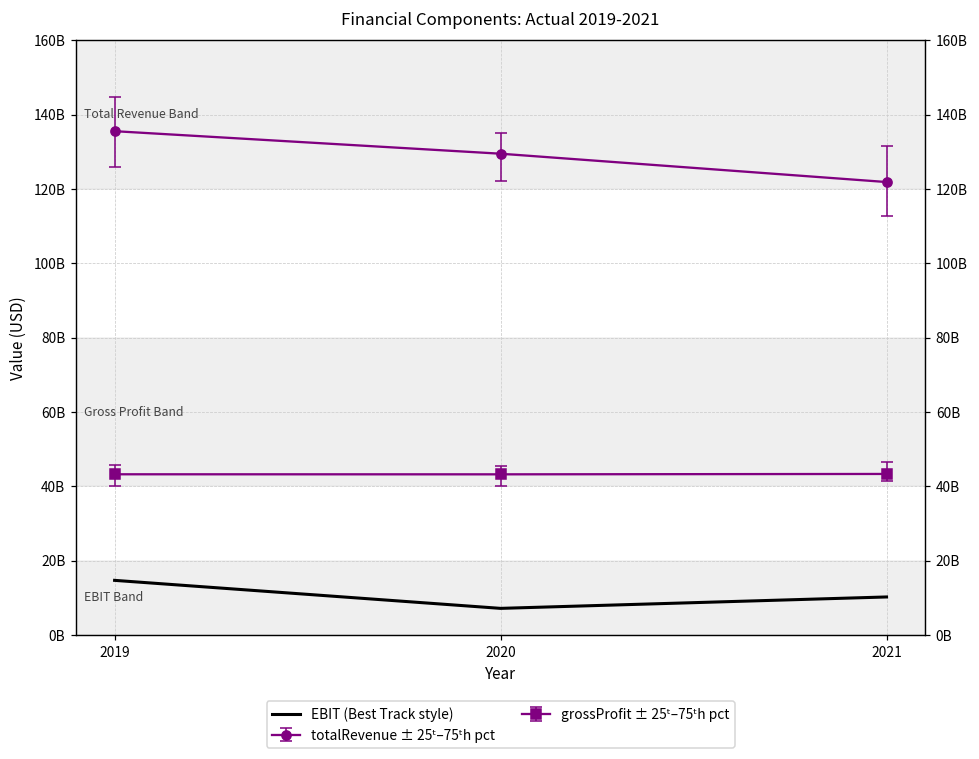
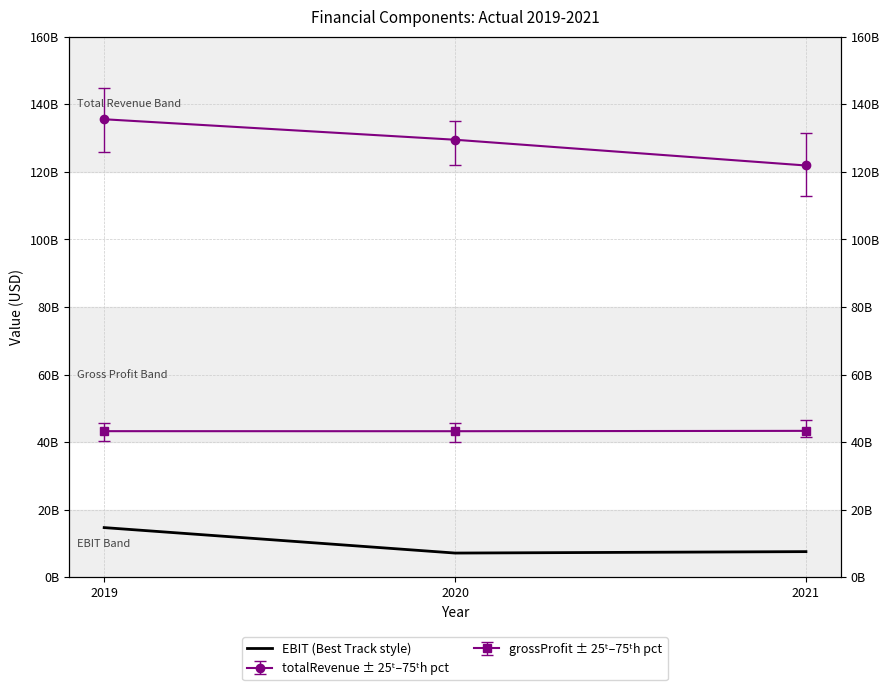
EBIT (Best Track style), 2021: 10000000000 -> 8000000000
